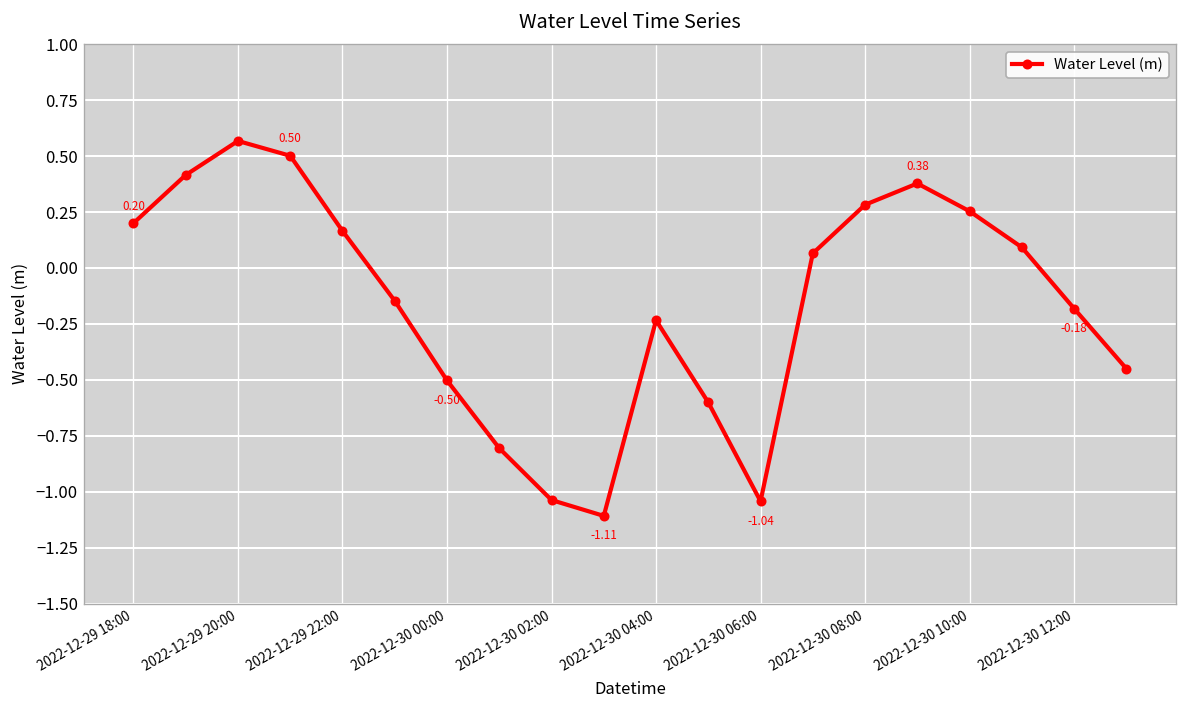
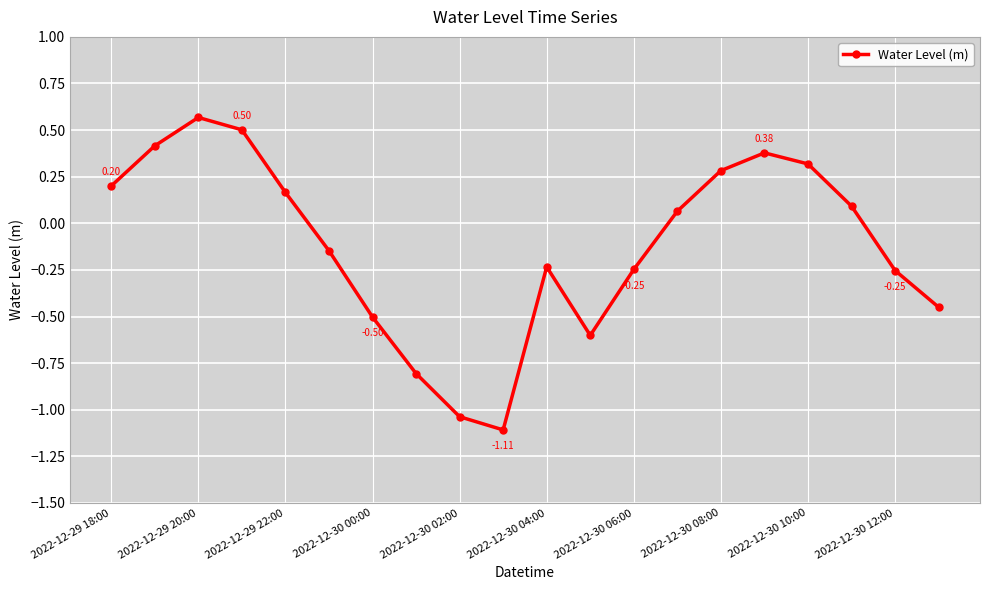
2022-12-30 06:00: -1.04 -> -0.25
2022-12-30 10:00: 0.25 -> 0.32
2022-12-30 12:00: -0.18 -> -0.25
